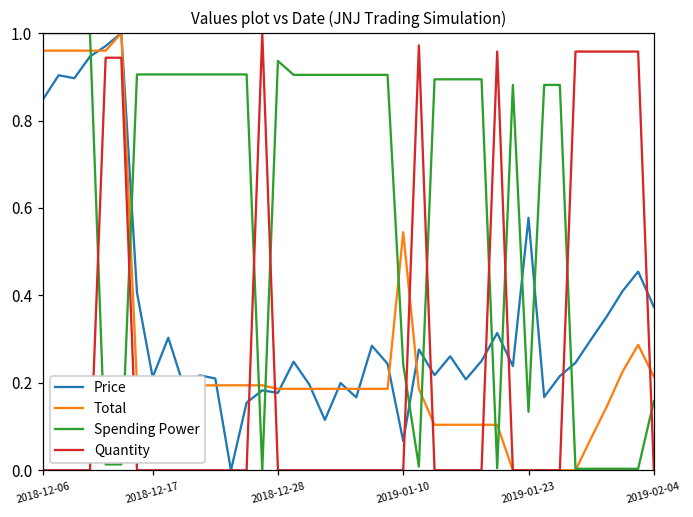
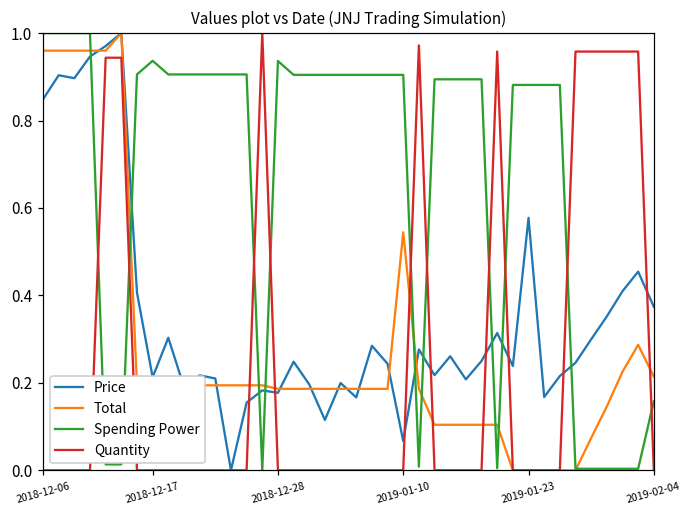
Spending Power, 2018-12-17: 0.91 -> 0.94
Spending Power, 2019-01-10: 0.24 -> 0.90
Spending Power, 2019-01-23: 0.13 -> 0.88
